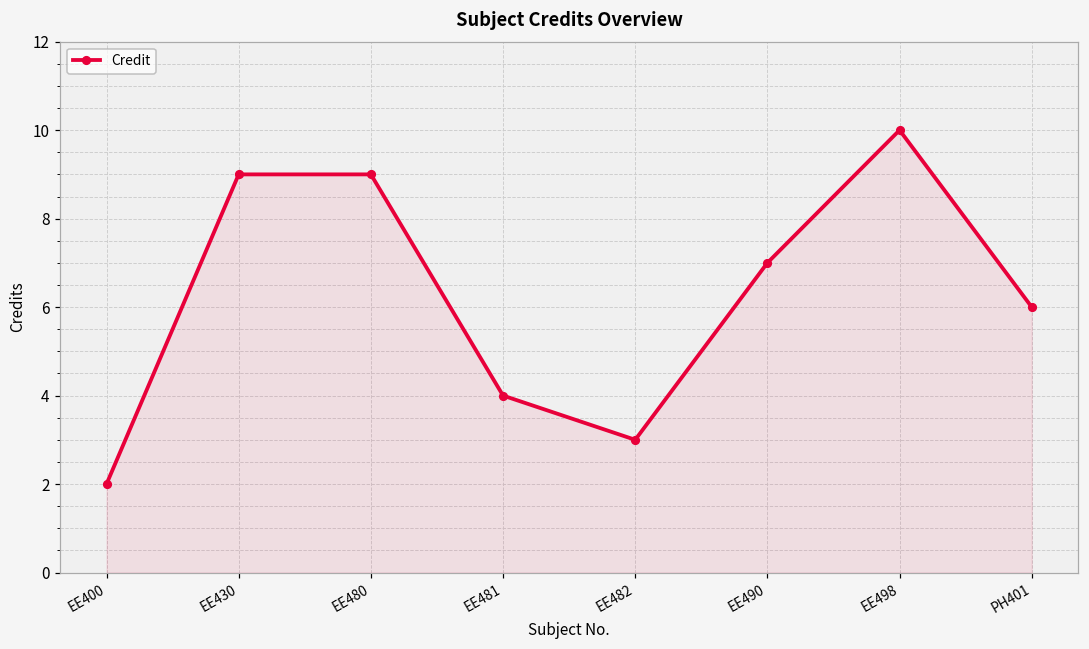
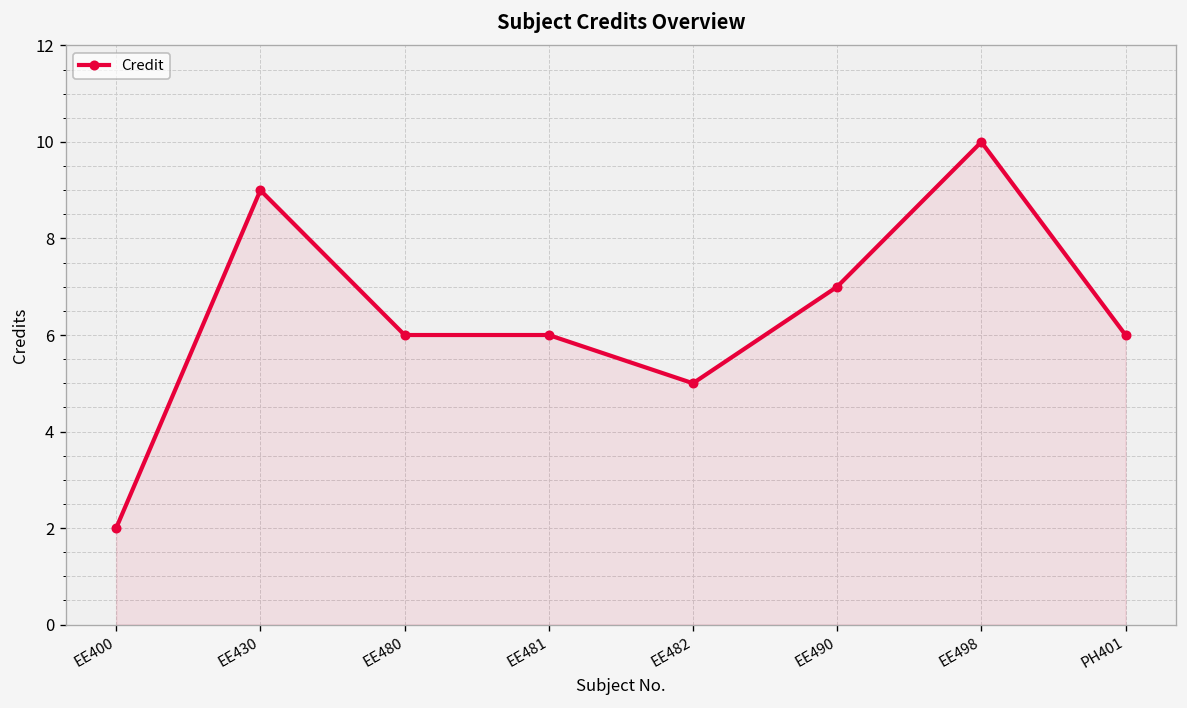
EE480: 9 -> 6
EE481: 4 -> 6
EE482: 3 -> 5
